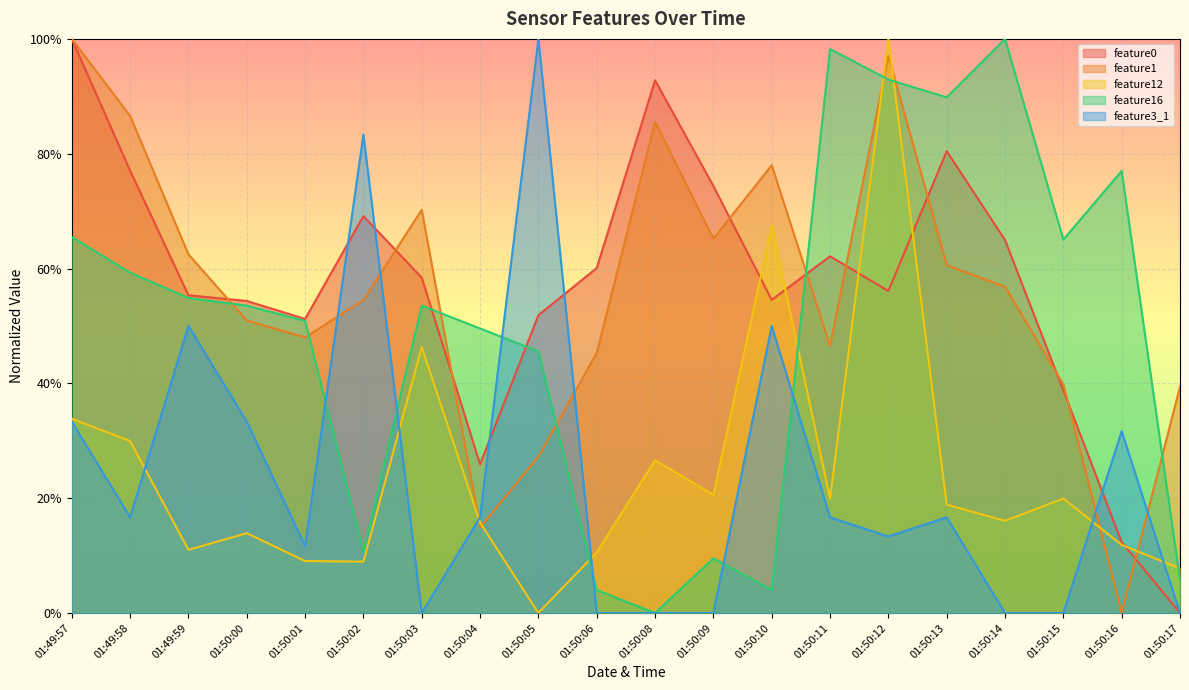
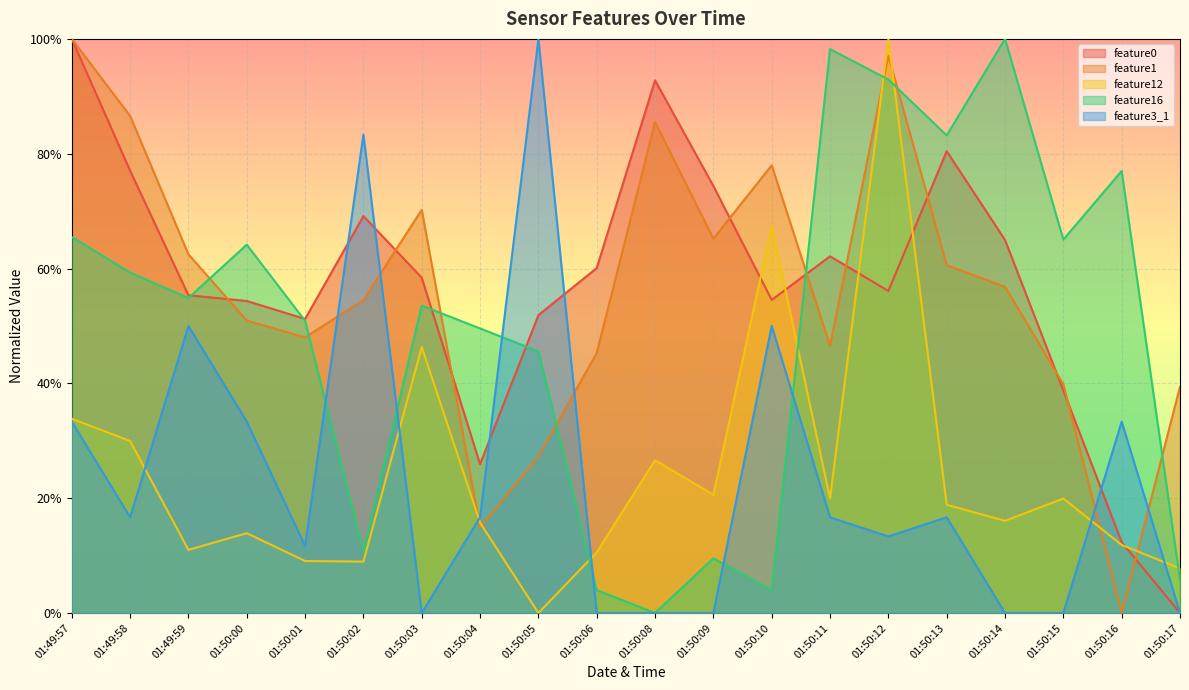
feature16, 01:50:00: 54% -> 64%
feature16, 01:50:13: 90% -> 83%
feature3_1, 01:50:16: 32% -> 33%
